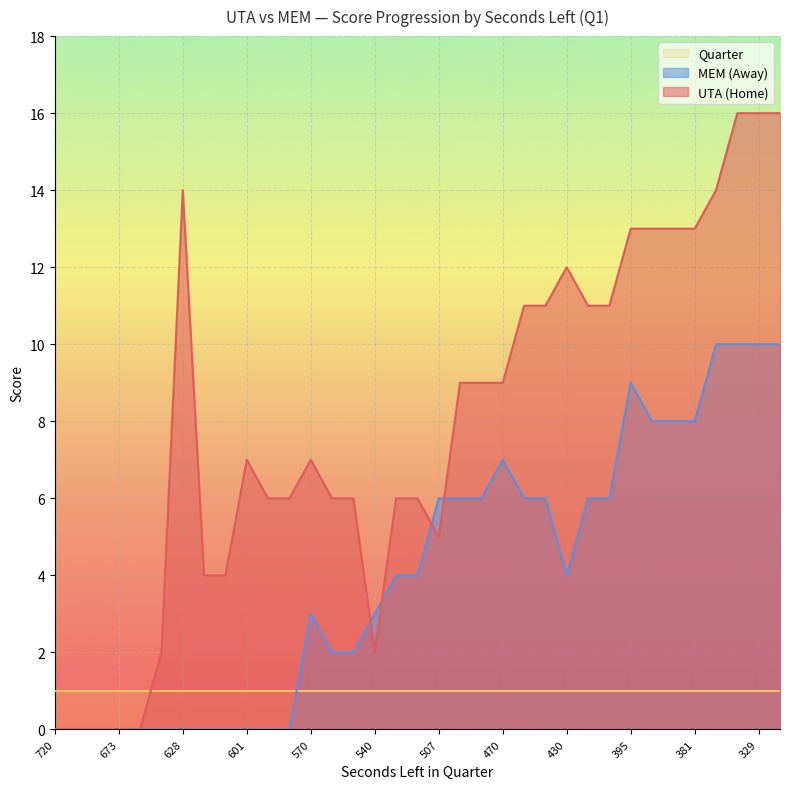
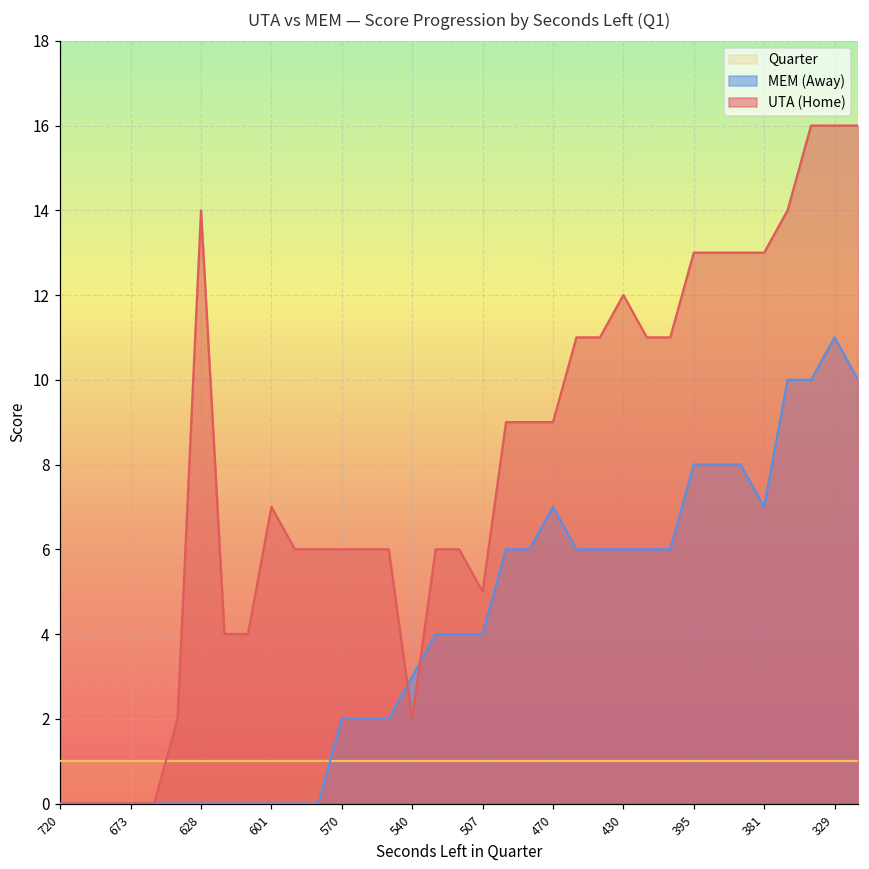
MEM (Away), 570: 3 -> 2
UTA (Home), 570: 7 -> 6
MEM (Away), 507: 6 -> 4
MEM (Away), 430: 4 -> 6
MEM (Away), 395: 9 -> 8
MEM (Away), 381: 8 -> 7
MEM (Away), 329: 10 -> 11
